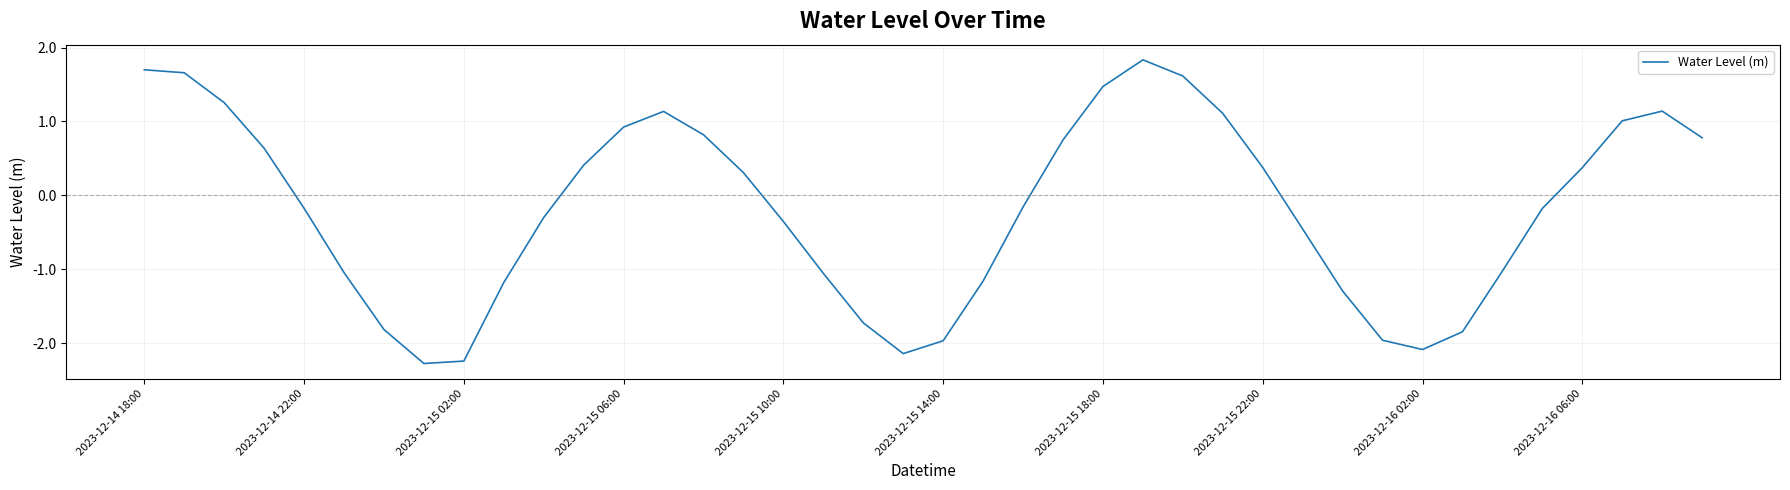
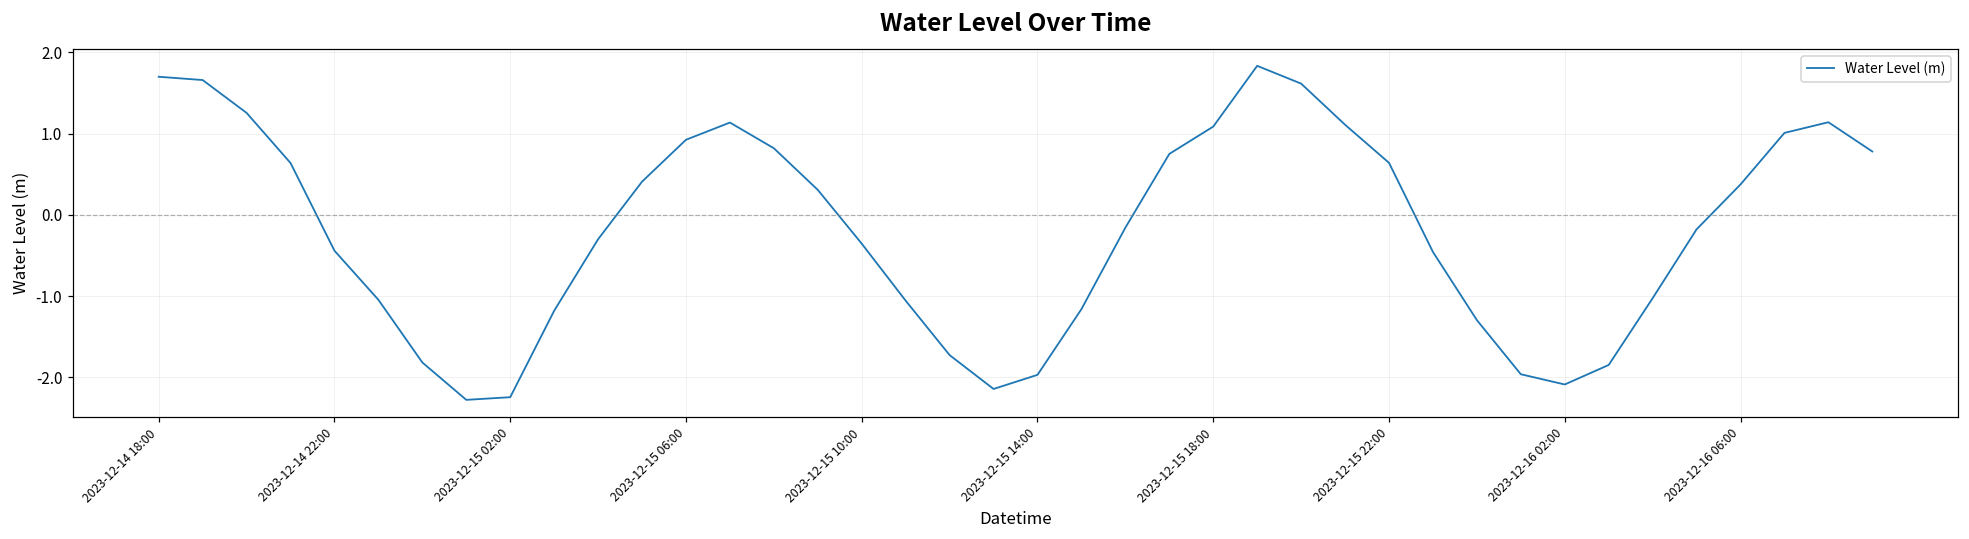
2023-12-14 22:00: -0.2 -> -0.4
2023-12-15 18:00: 1.5 -> 1.1
2023-12-15 22:00: 0.4 -> 0.6
